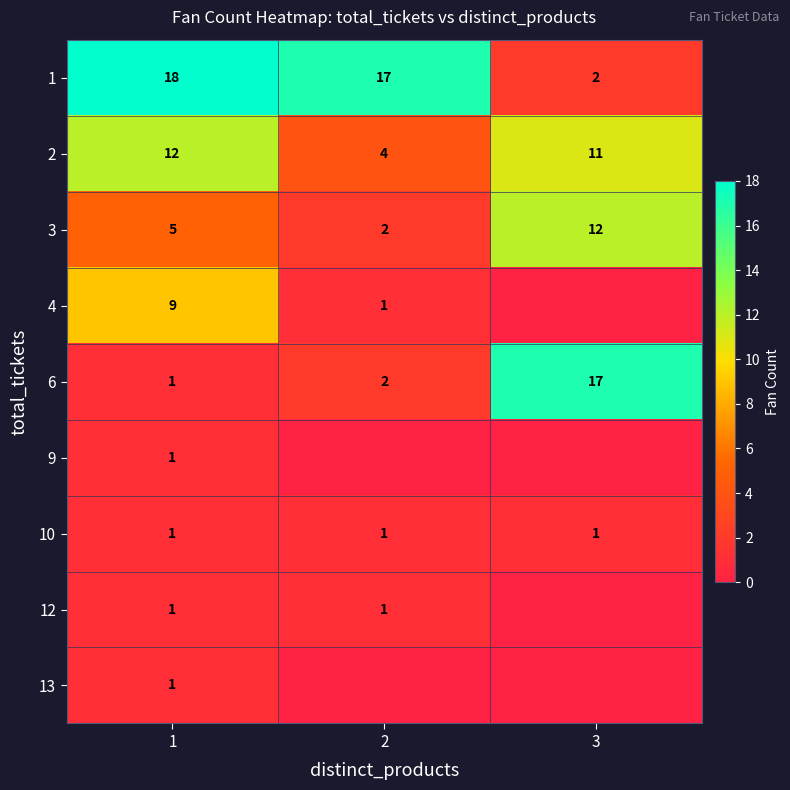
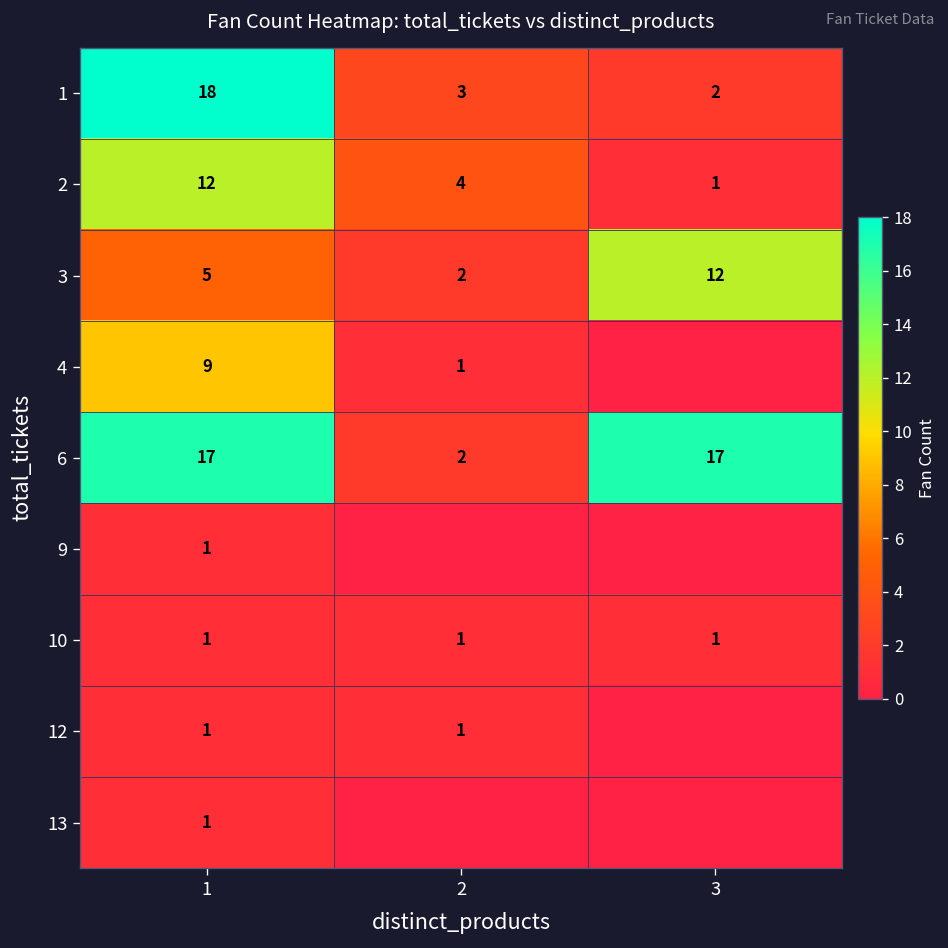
1, 2: 17 -> 3
2, 3: 11 -> 1
6, 1: 1 -> 17
